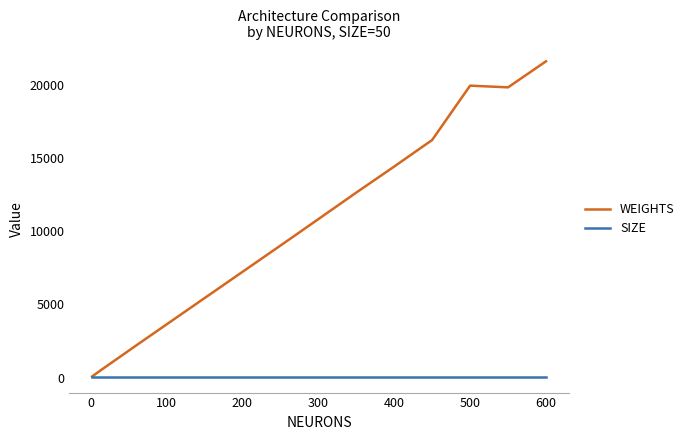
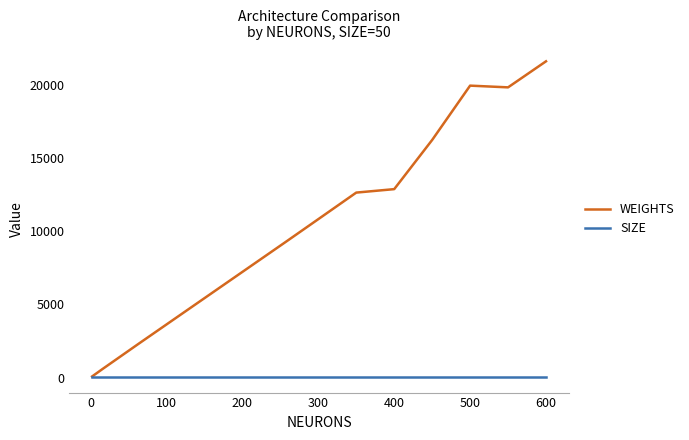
WEIGHTS, 400: 14400 -> 12900
